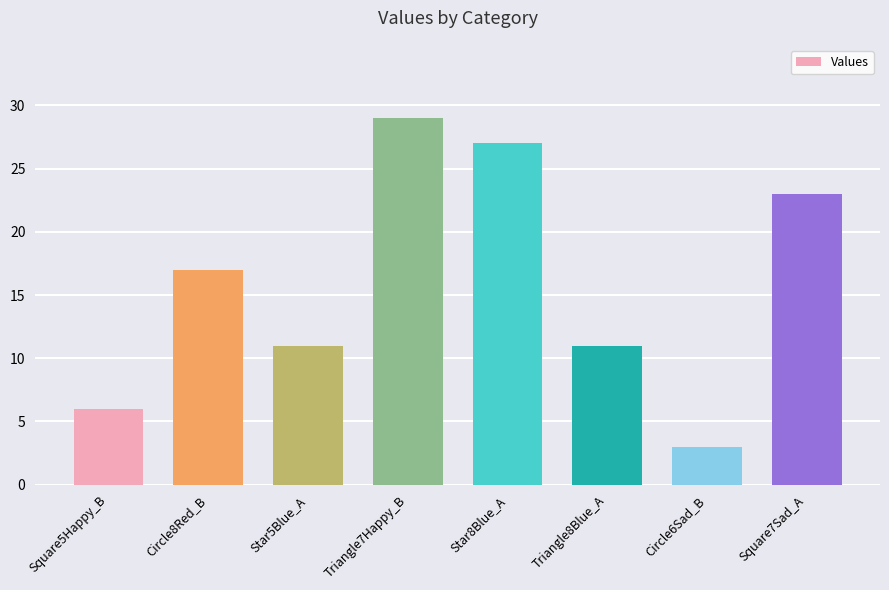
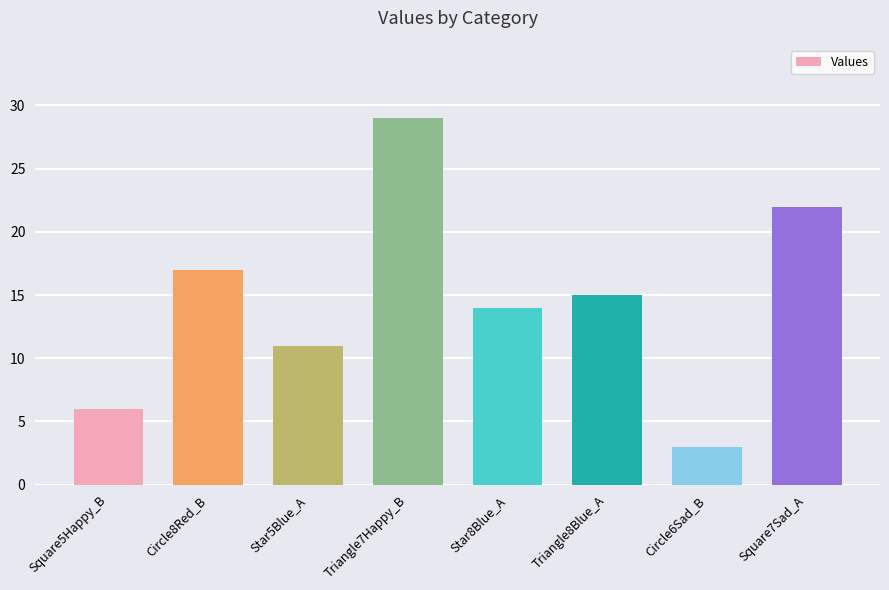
Star8Blue_A: 27 -> 14
Triangle8Blue_A: 11 -> 15
Square7Sad_A: 23 -> 22
